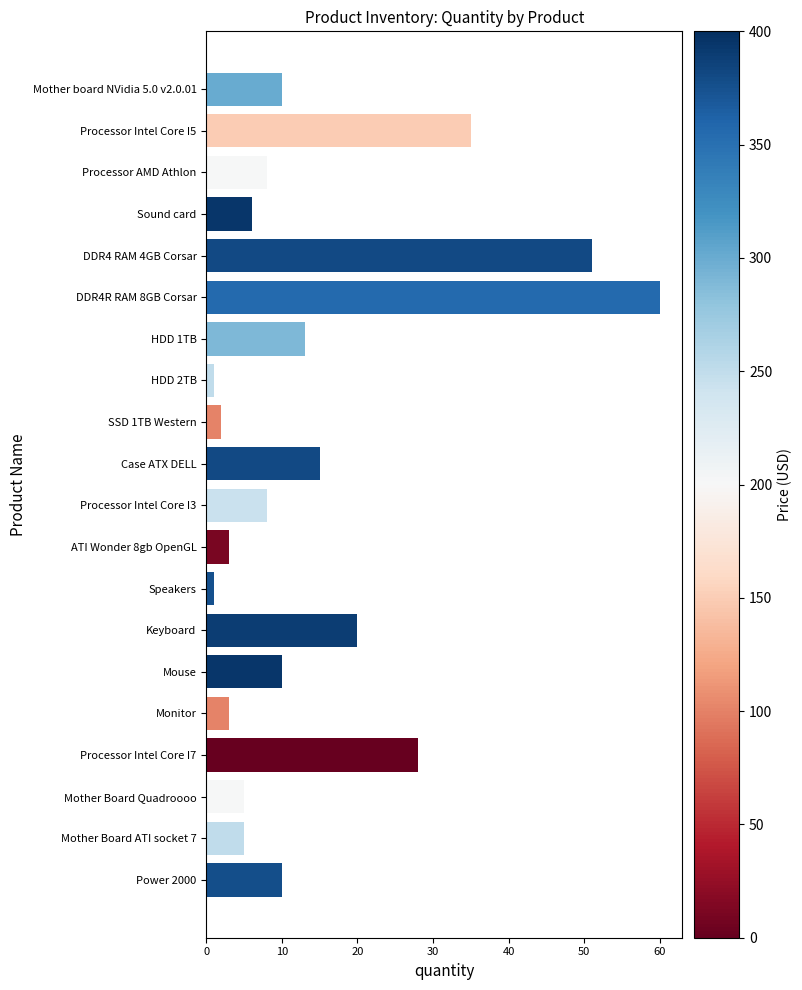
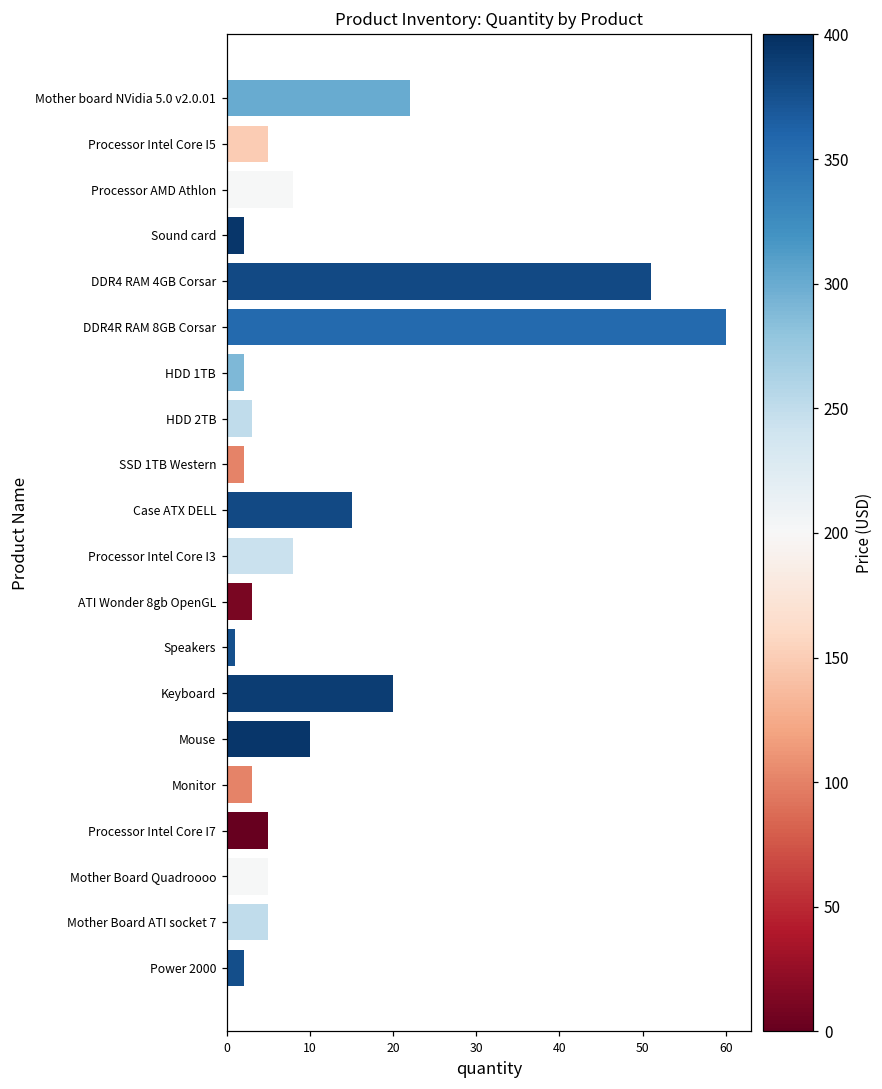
Mother board NVidia 5.0 v2.0.01: 10 -> 22
Processor Intel Core I5: 35 -> 5
Sound card: 6 -> 2
HDD 1TB: 13 -> 2
HDD 2TB: 1 -> 3
Processor Intel Core I7: 28 -> 5
Power 2000: 10 -> 2
